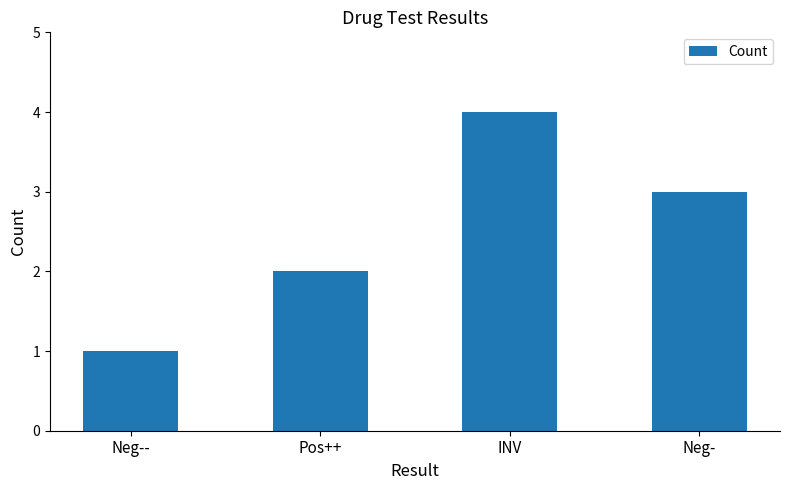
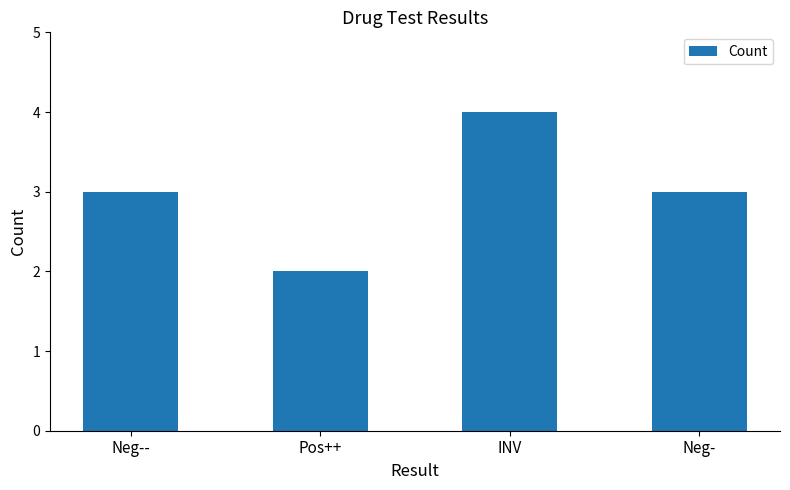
Neg--: 1 -> 3
